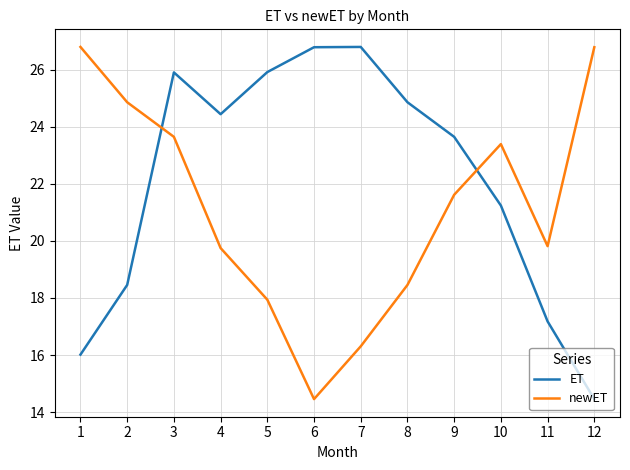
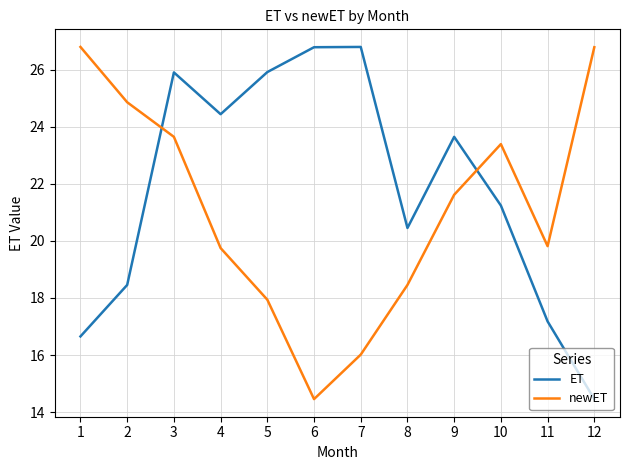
ET, 1: 16.0 -> 16.7
newET, 7: 16.3 -> 16.0
ET, 8: 24.9 -> 20.5
